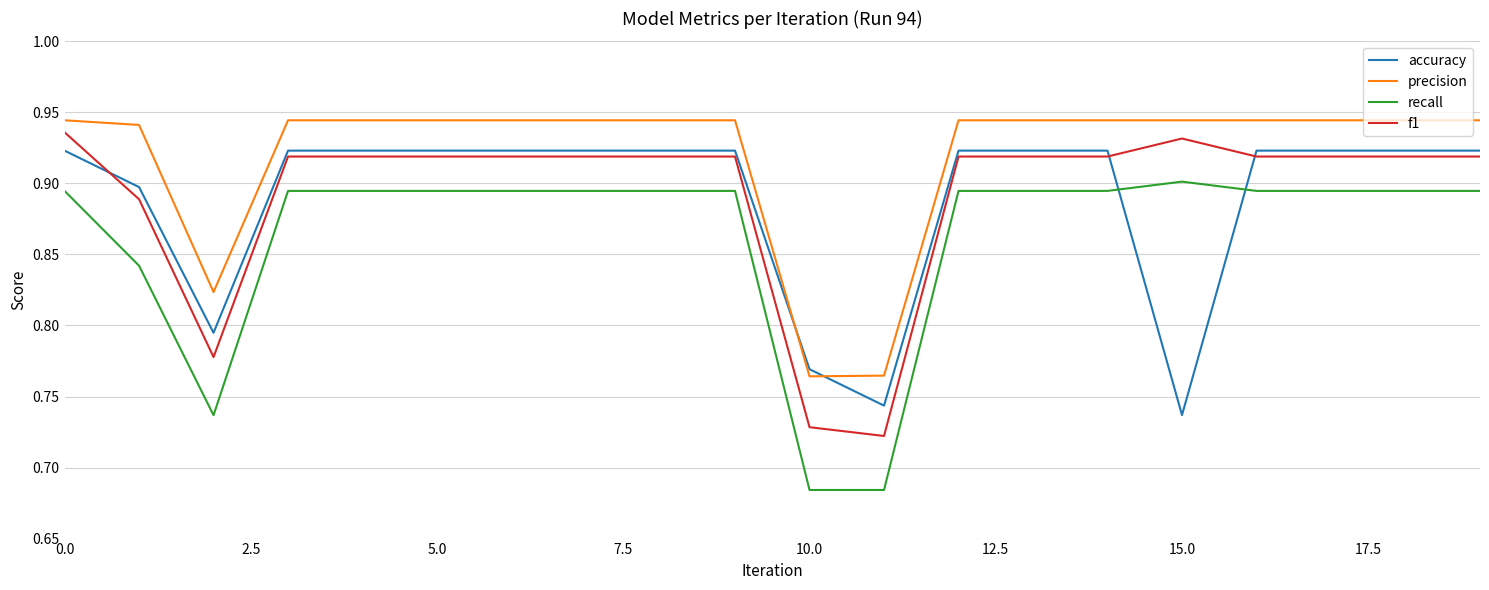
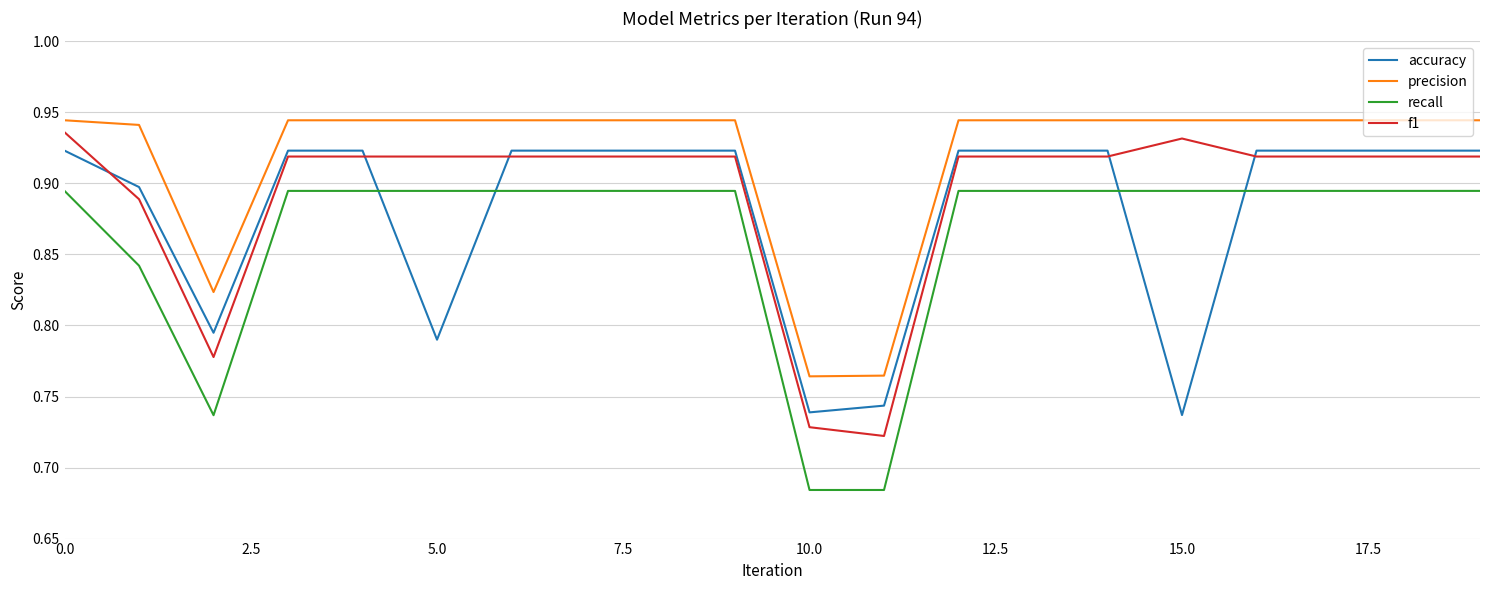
accuracy, 5.0: 0.923 -> 0.790
accuracy, 10.0: 0.769 -> 0.739
recall, 15.0: 0.901 -> 0.895
